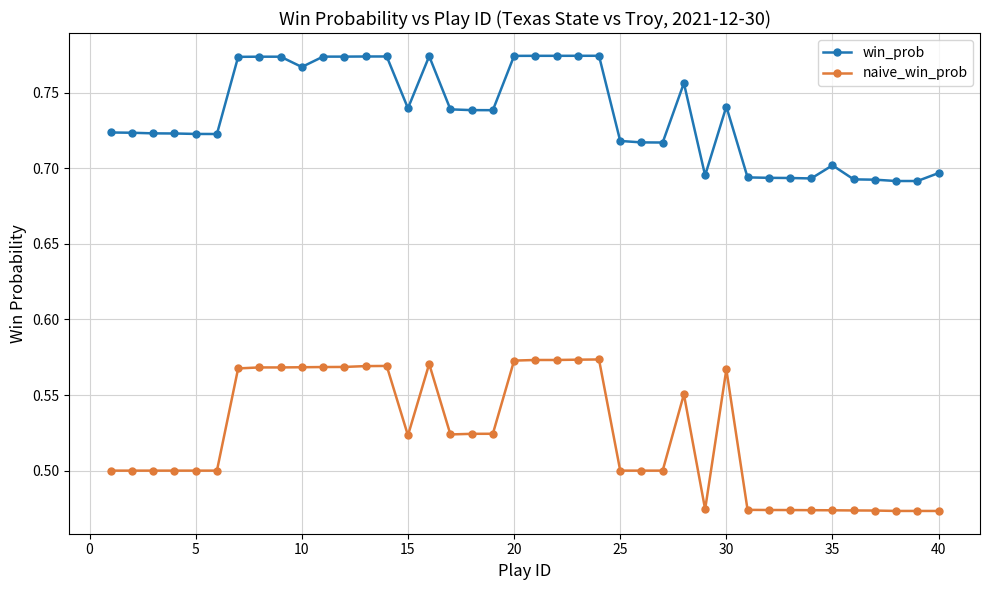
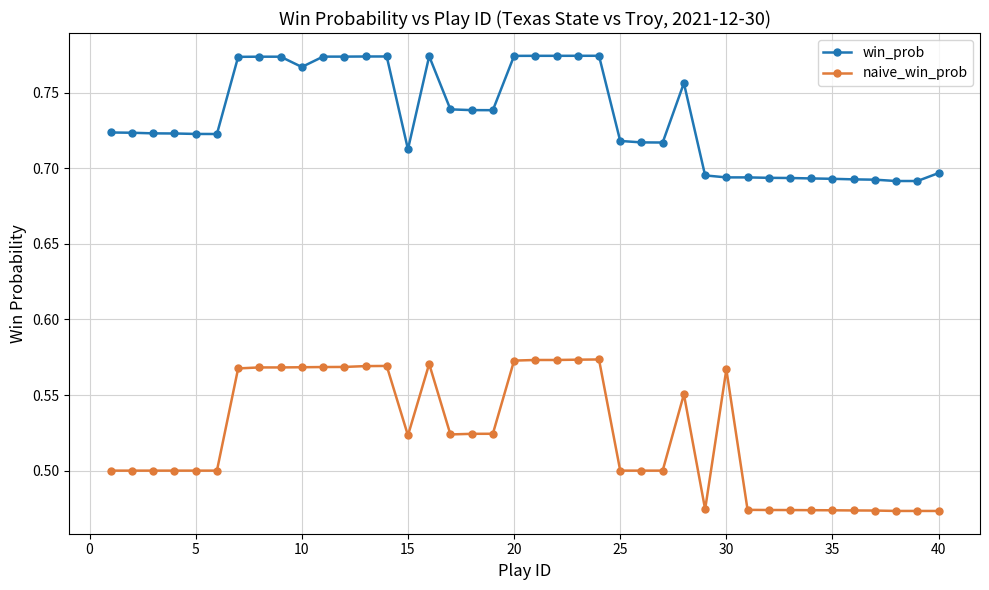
win_prob, 15: 0.740 -> 0.713
win_prob, 30: 0.741 -> 0.694
win_prob, 35: 0.702 -> 0.693
